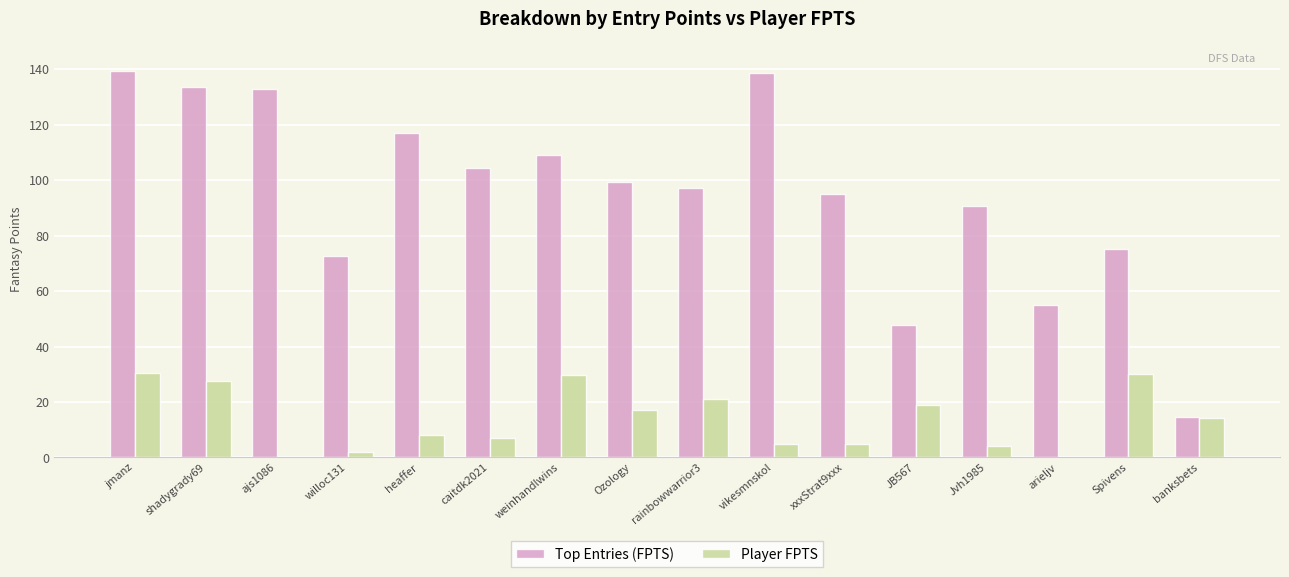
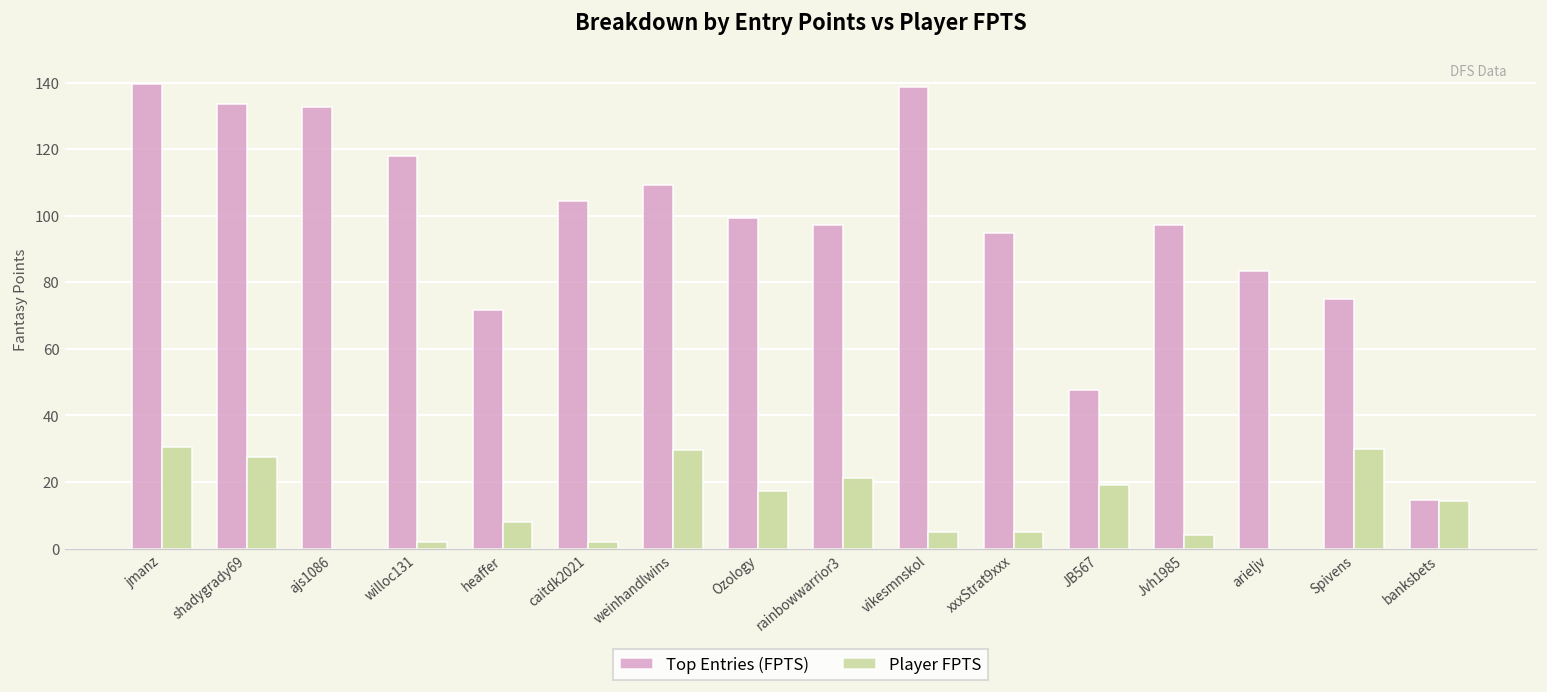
Top Entries (FPTS), willoc131: 73 -> 118
Top Entries (FPTS), heaffer: 117 -> 72
Player FPTS, caitdk2021: 7 -> 2
Top Entries (FPTS), Jvh1985: 91 -> 97
Top Entries (FPTS), arieljv: 55 -> 83
